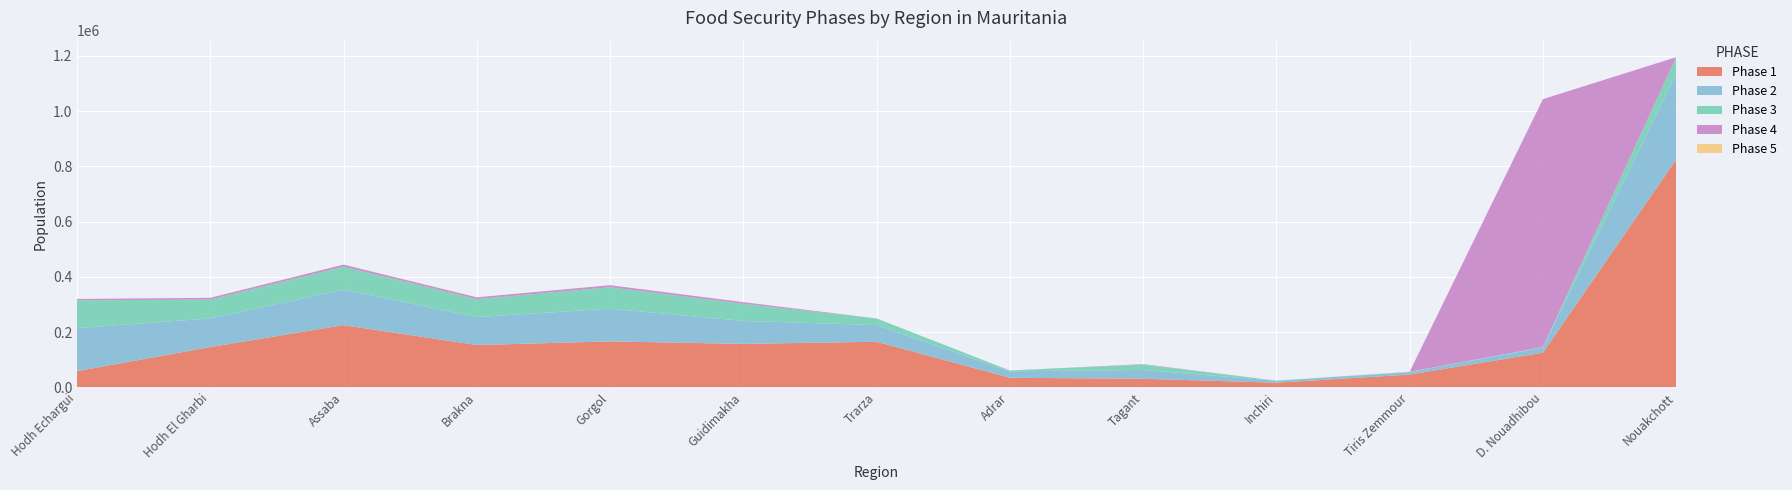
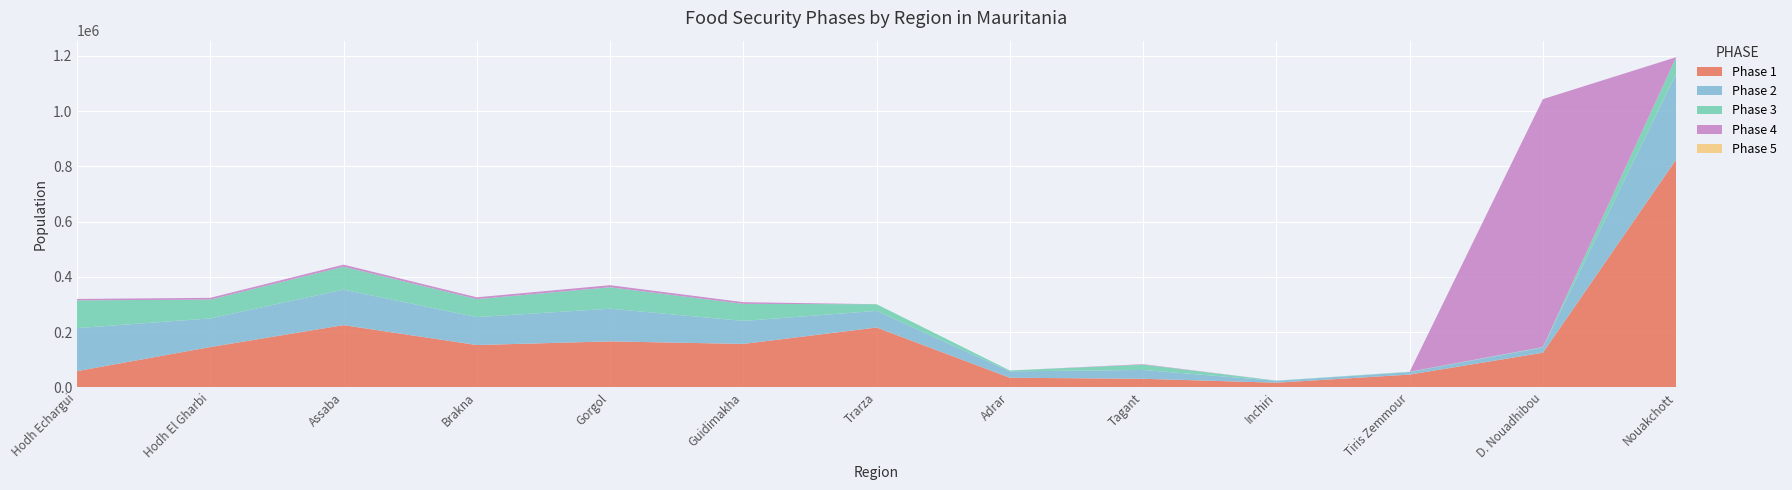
Phase 1, Trarza: 170000 -> 220000
